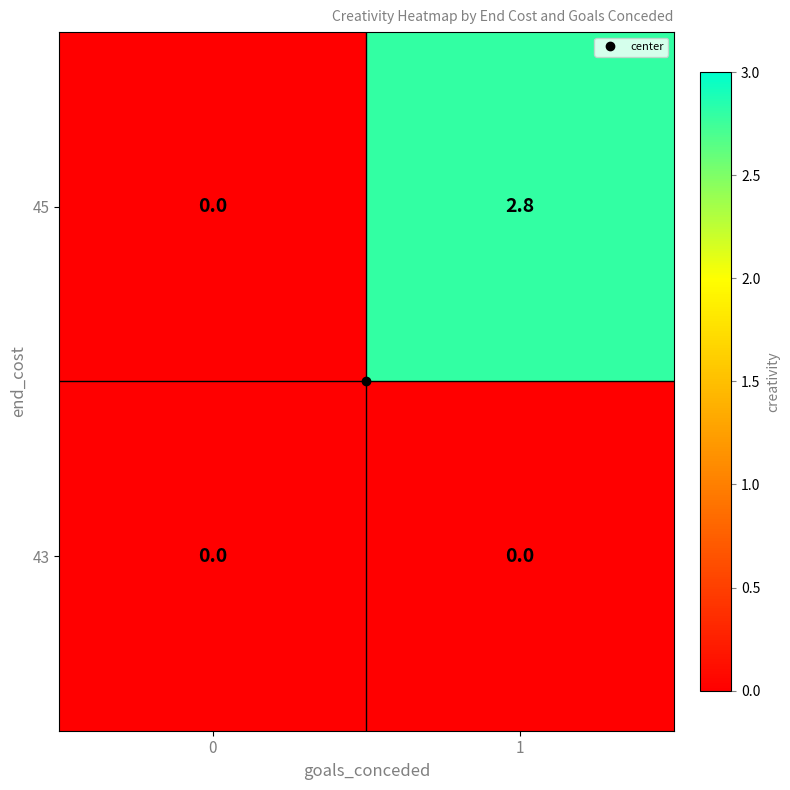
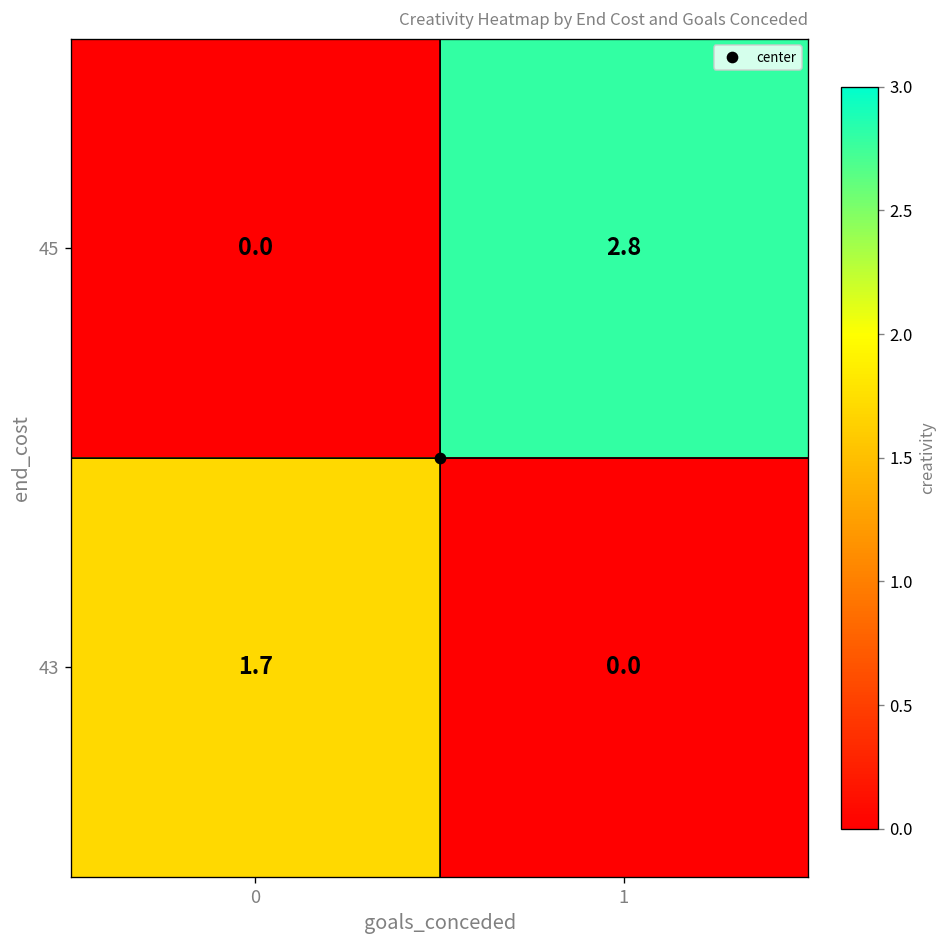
43, 0: 0.0 -> 1.7
